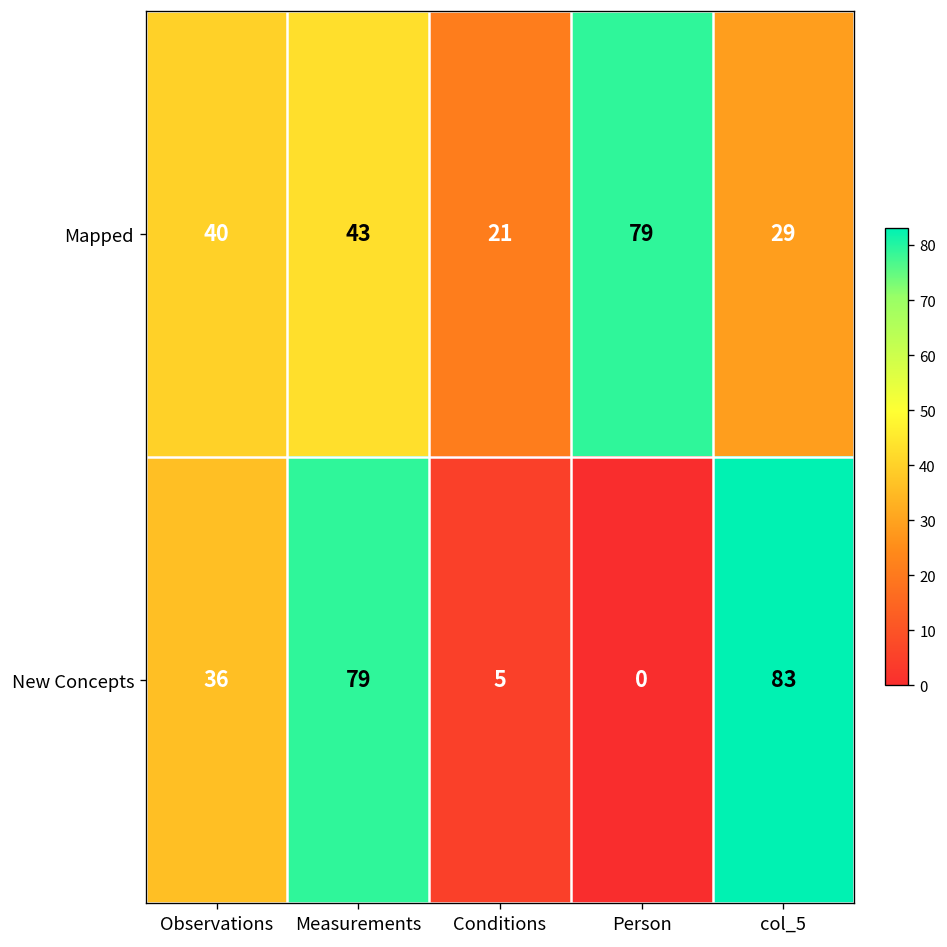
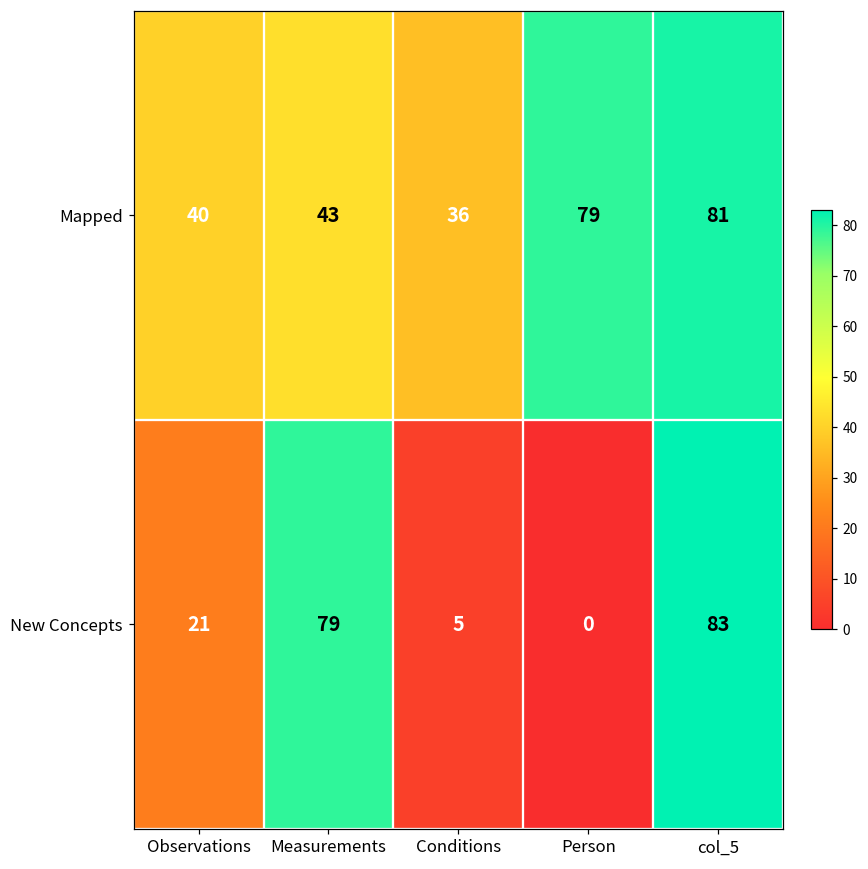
Mapped, Conditions: 21 -> 36
Mapped, col_5: 29 -> 81
New Concepts, Observations: 36 -> 21
